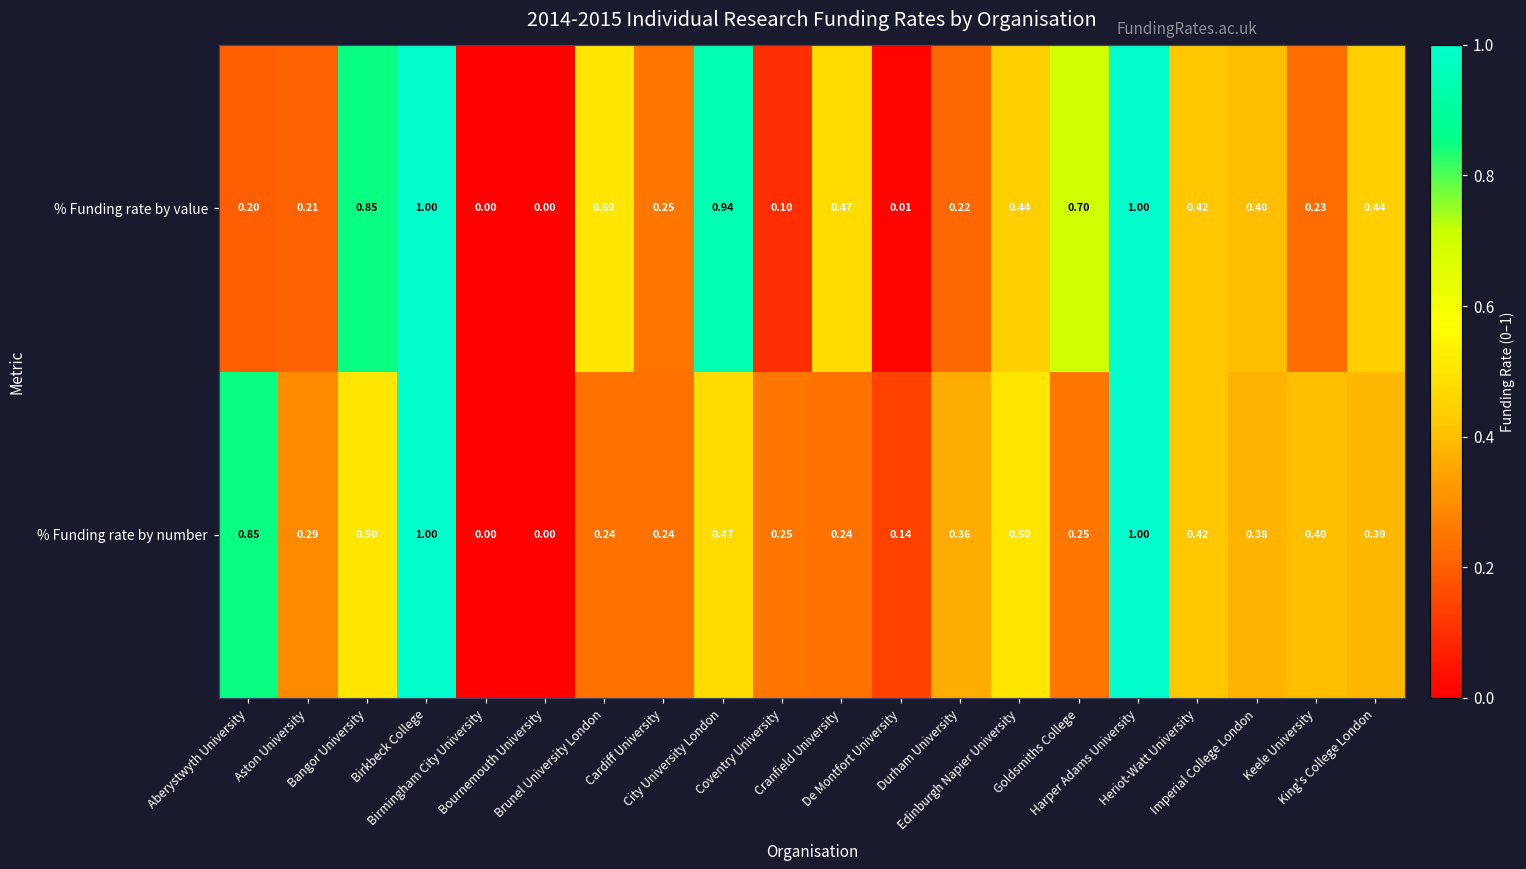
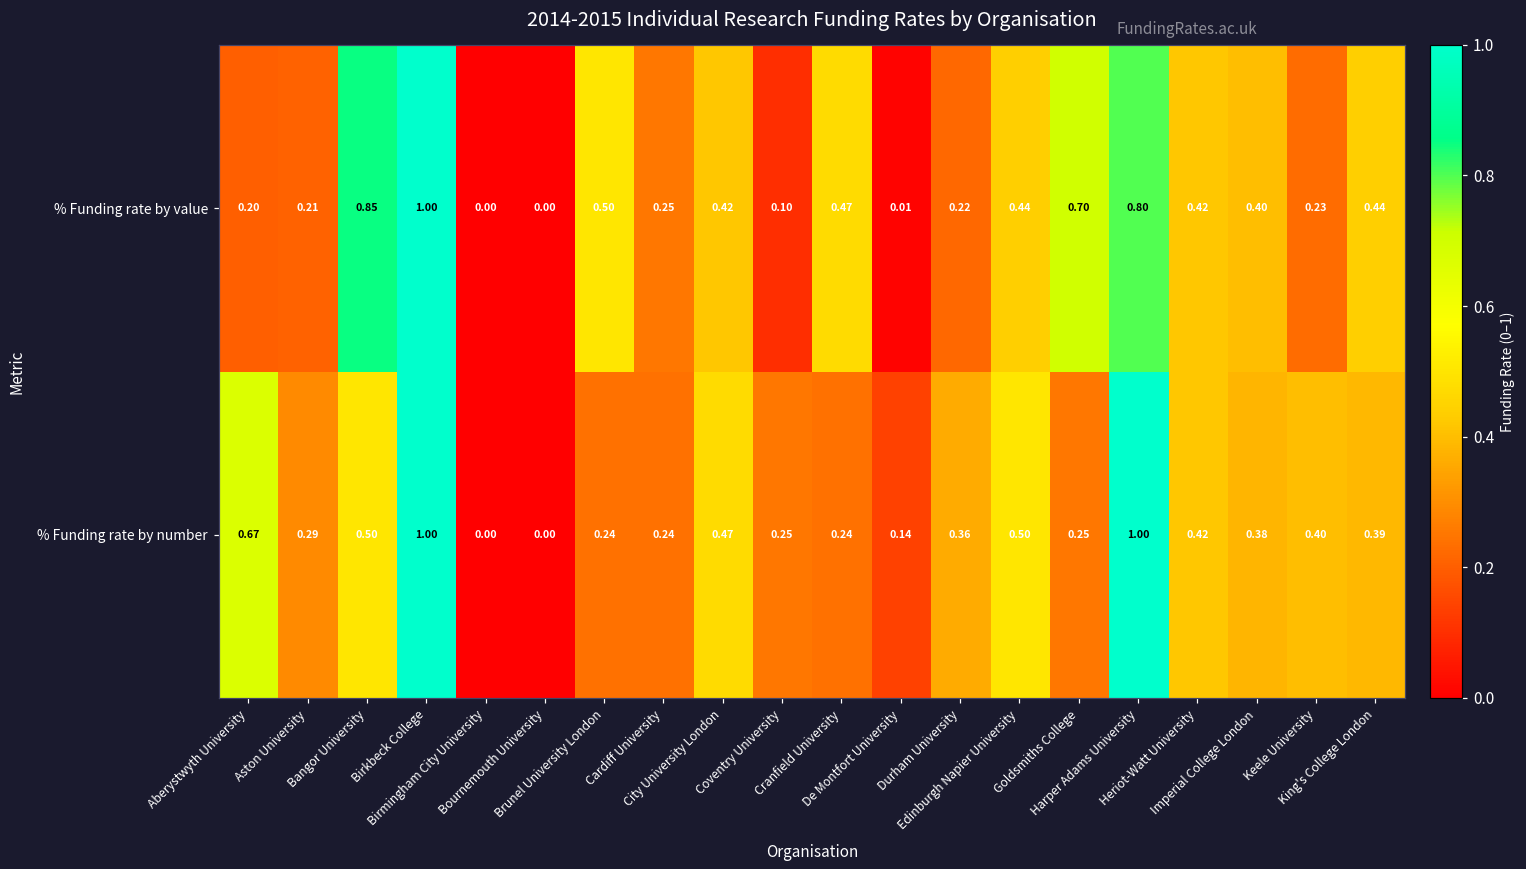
% Funding rate by value, City University London: 0.94 -> 0.42
% Funding rate by value, Harper Adams University: 1.00 -> 0.80
% Funding rate by number, Aberystwyth University: 0.85 -> 0.67
